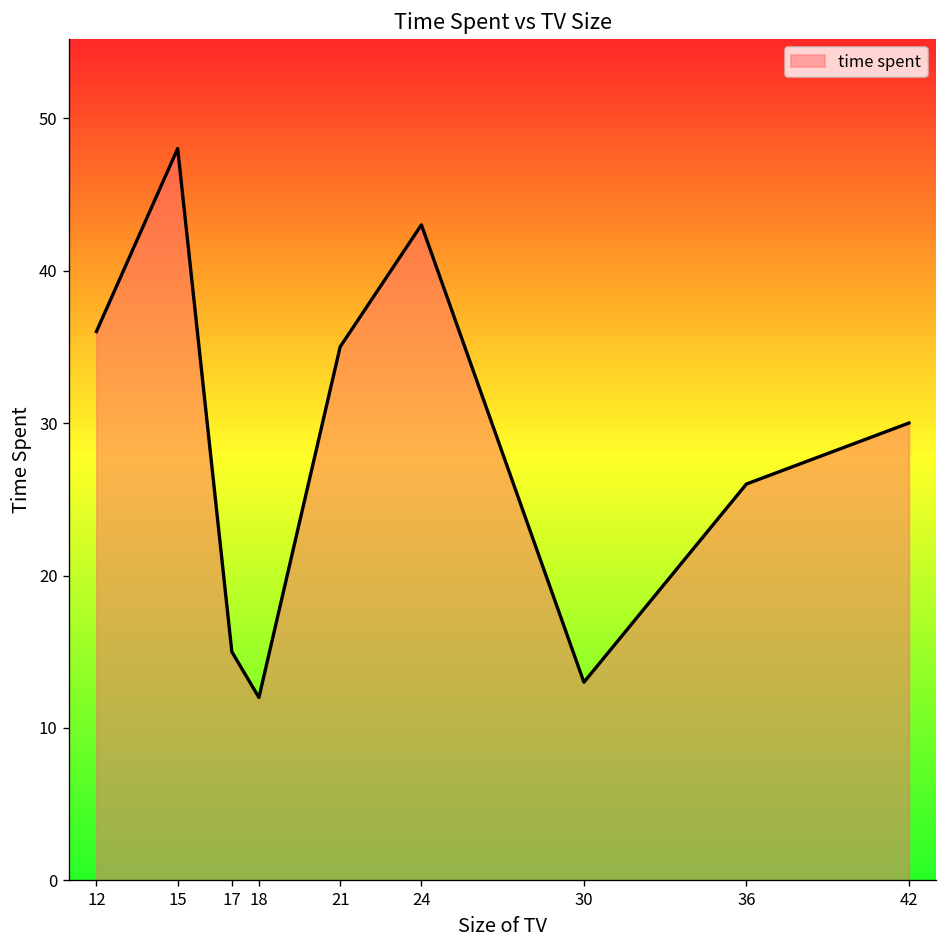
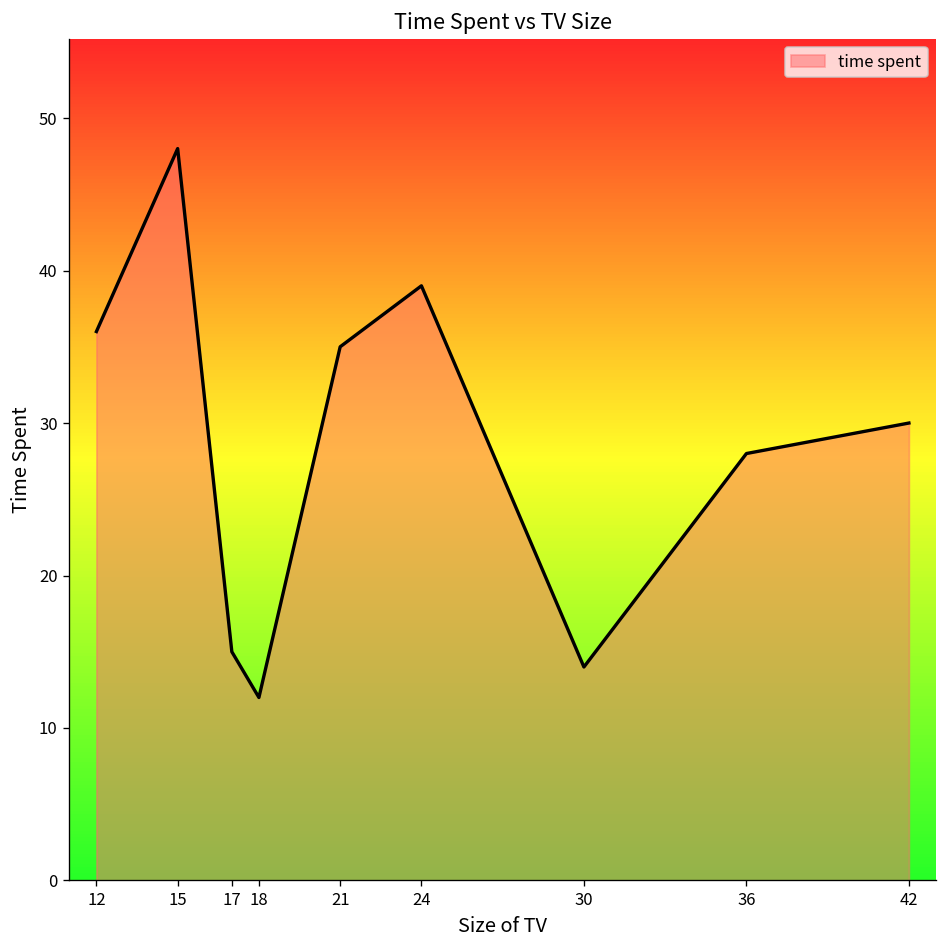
24: 43 -> 39
30: 13 -> 14
36: 26 -> 28
